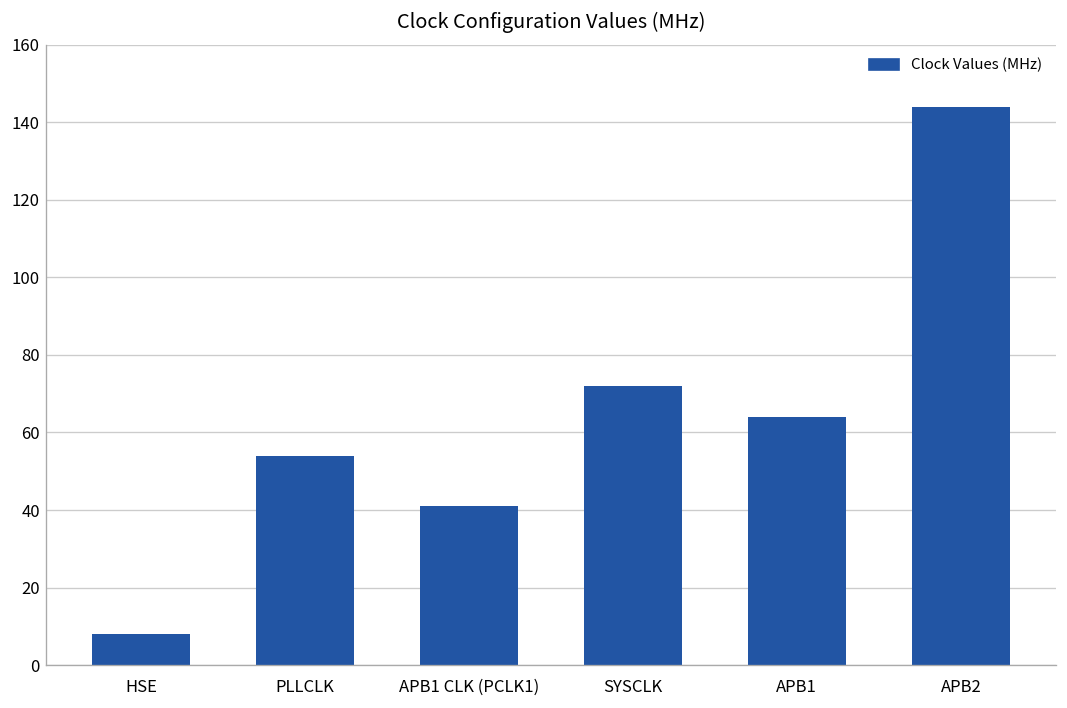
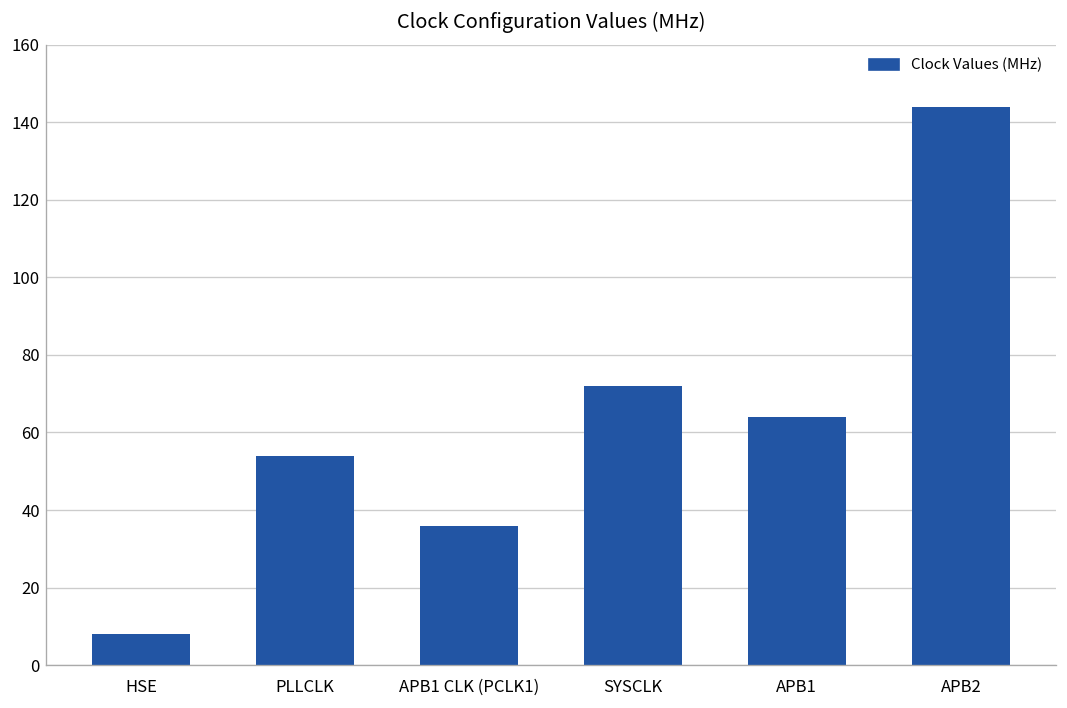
APB1 CLK (PCLK1): 41 -> 36
